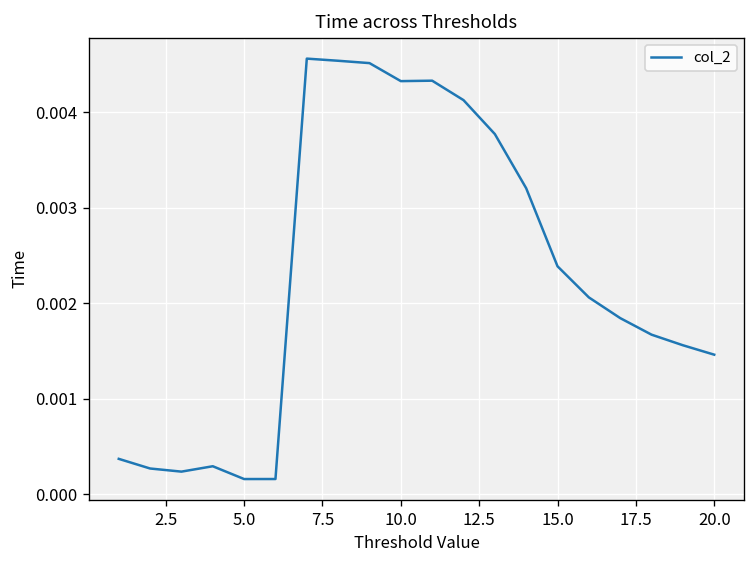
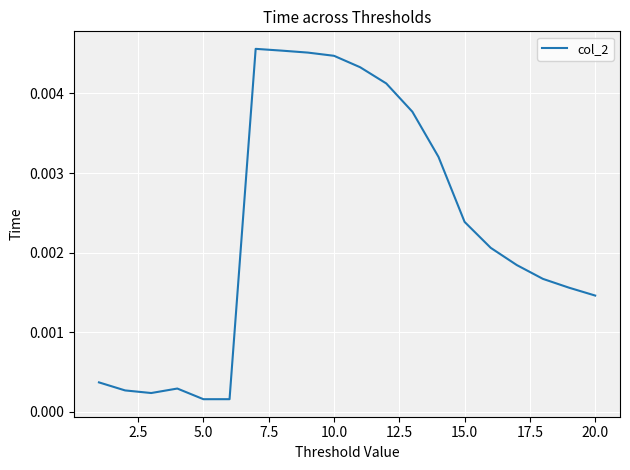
10.0: 0.0043 -> 0.0045
